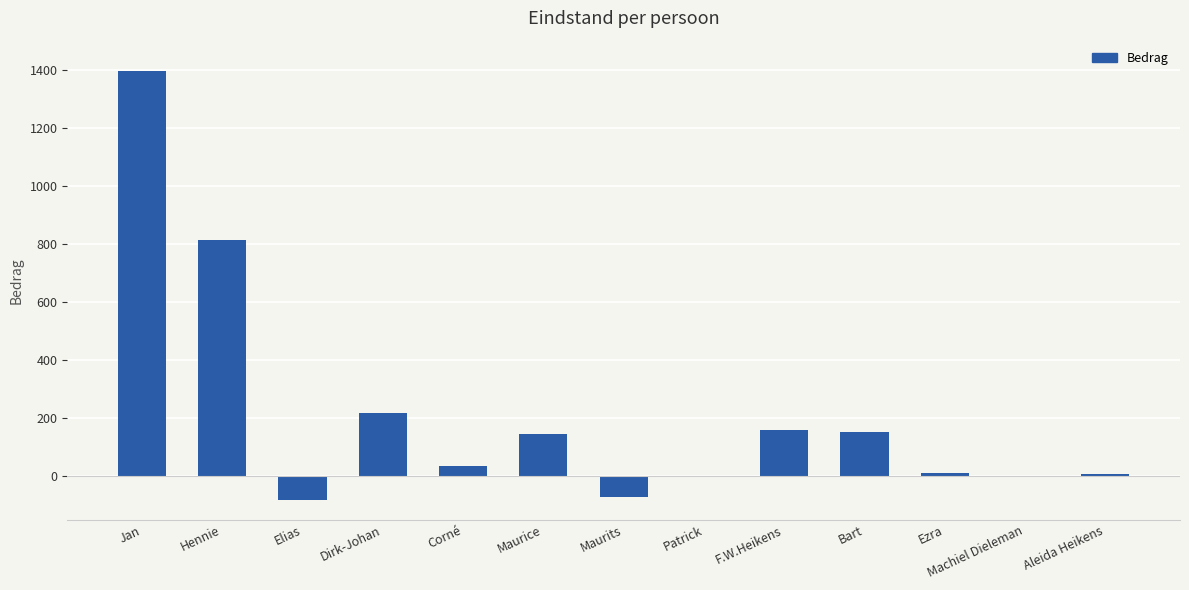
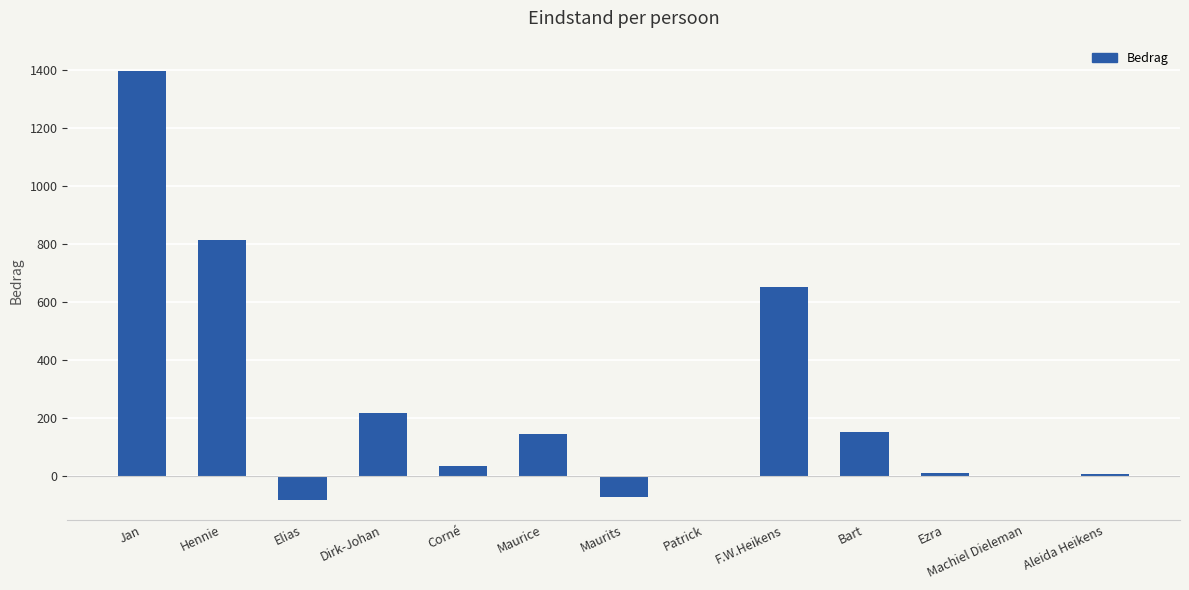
F.W.Heikens: 160 -> 650
